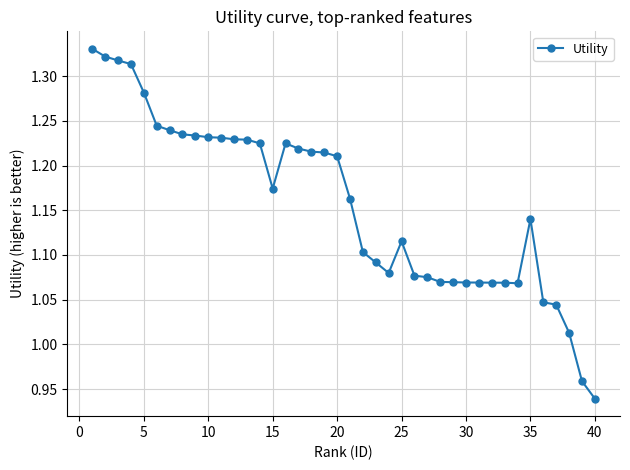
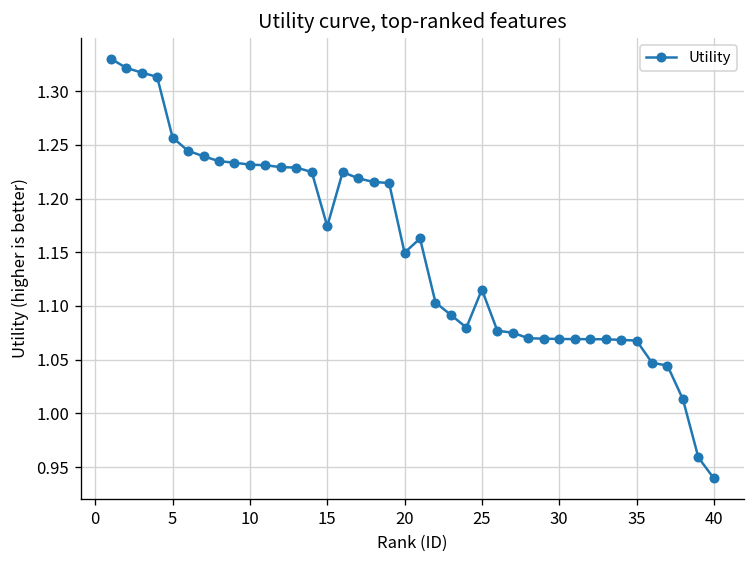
5: 1.28 -> 1.26
20: 1.21 -> 1.15
35: 1.14 -> 1.07
